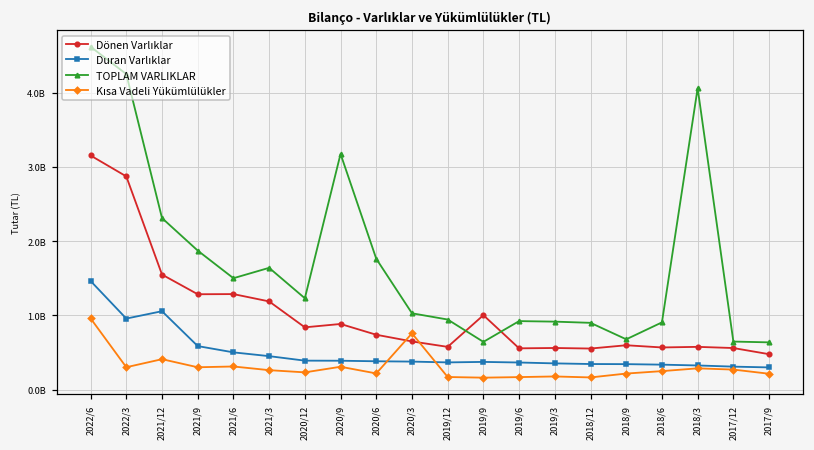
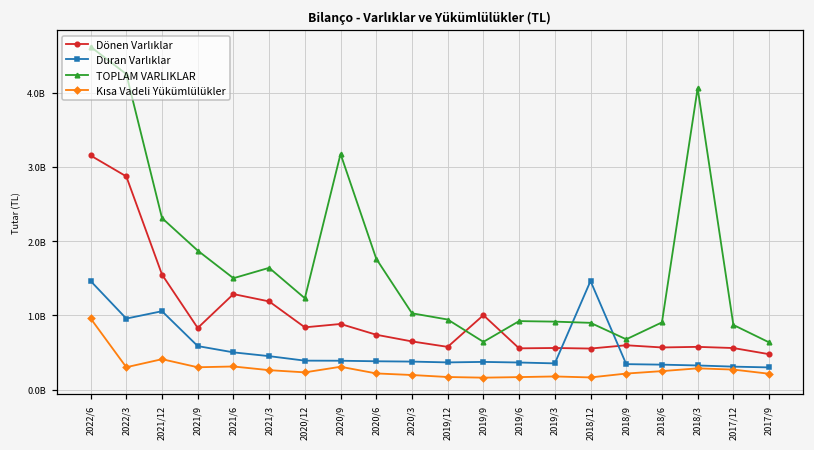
Dönen Varlıklar, 2021/9: 1300000000 -> 800000000
Kısa Vadeli Yükümlülükler, 2020/3: 800000000 -> 200000000
Duran Varlıklar, 2018/12: 300000000 -> 1500000000
TOPLAM VARLIKLAR, 2017/12: 600000000 -> 900000000
